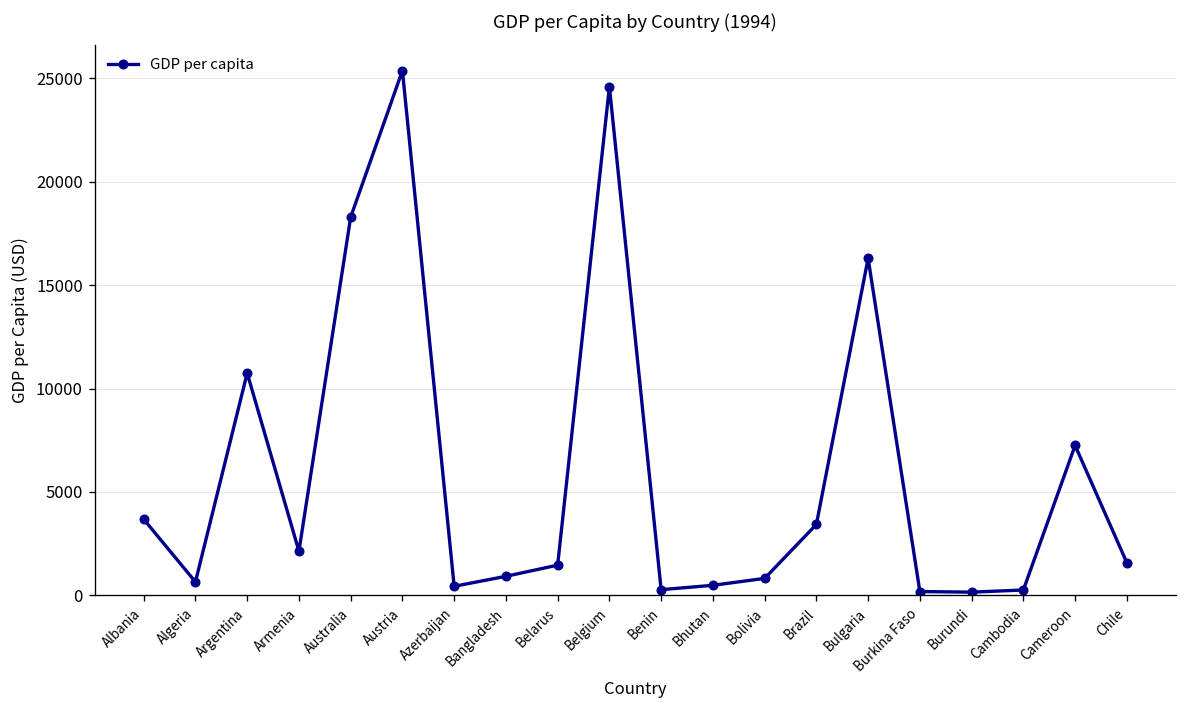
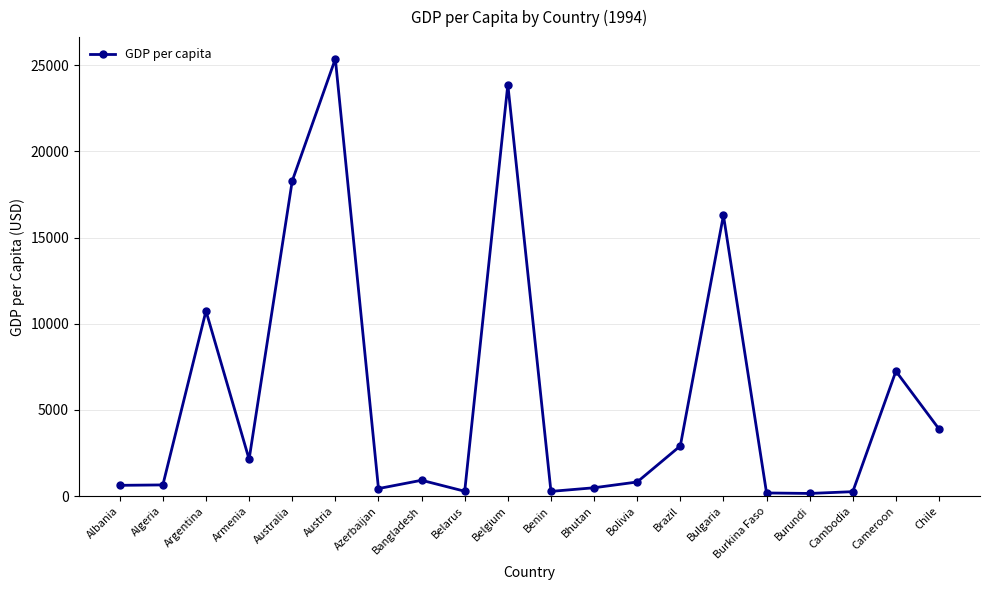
Albania: 3700 -> 600
Belarus: 1500 -> 300
Belgium: 24600 -> 23900
Brazil: 3400 -> 2900
Chile: 1600 -> 3900
